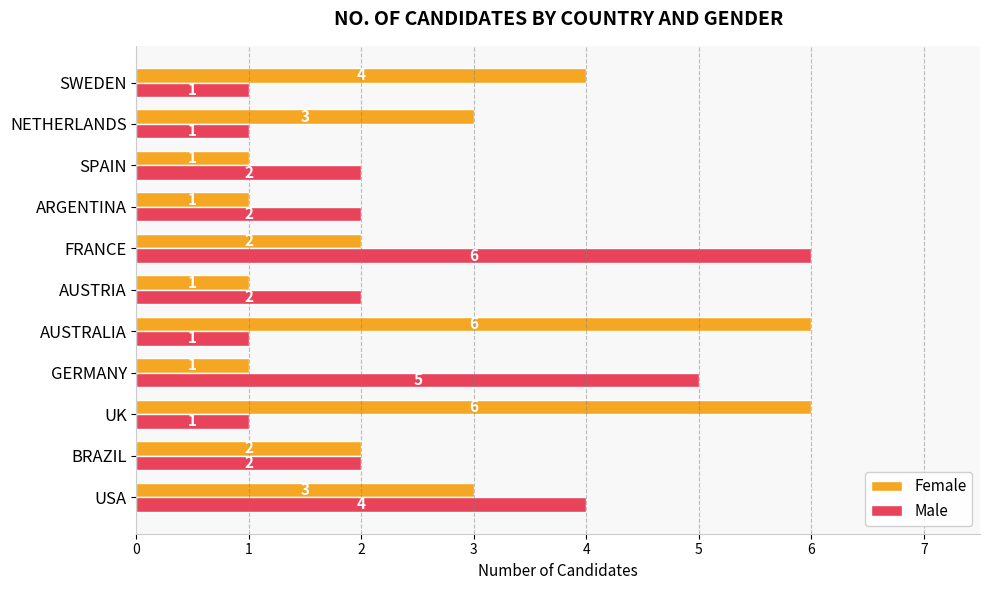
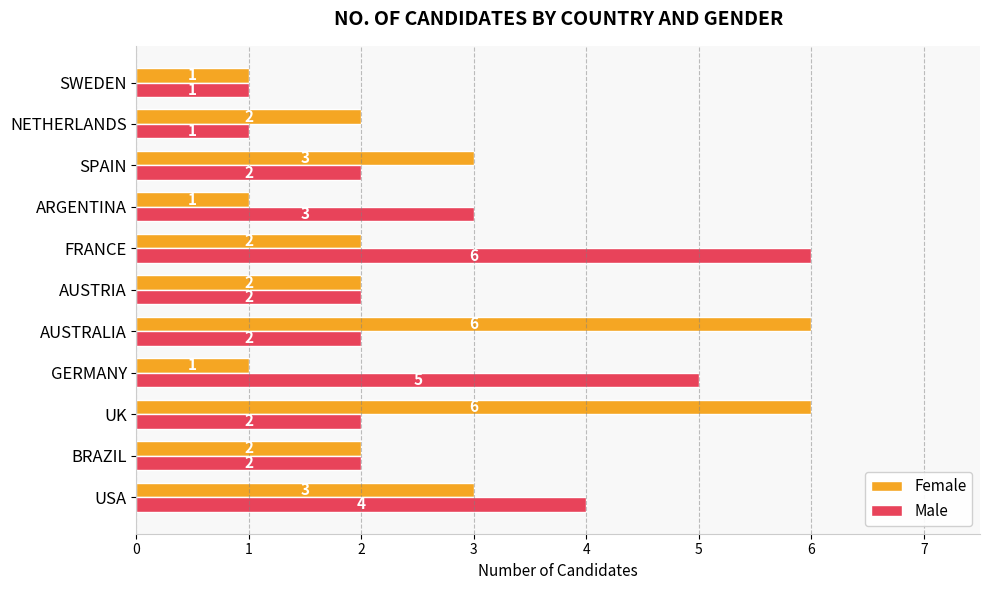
Female, SWEDEN: 4 -> 1
Female, NETHERLANDS: 3 -> 2
Female, SPAIN: 1 -> 3
Male, ARGENTINA: 2 -> 3
Female, AUSTRIA: 1 -> 2
Male, AUSTRALIA: 1 -> 2
Male, UK: 1 -> 2
